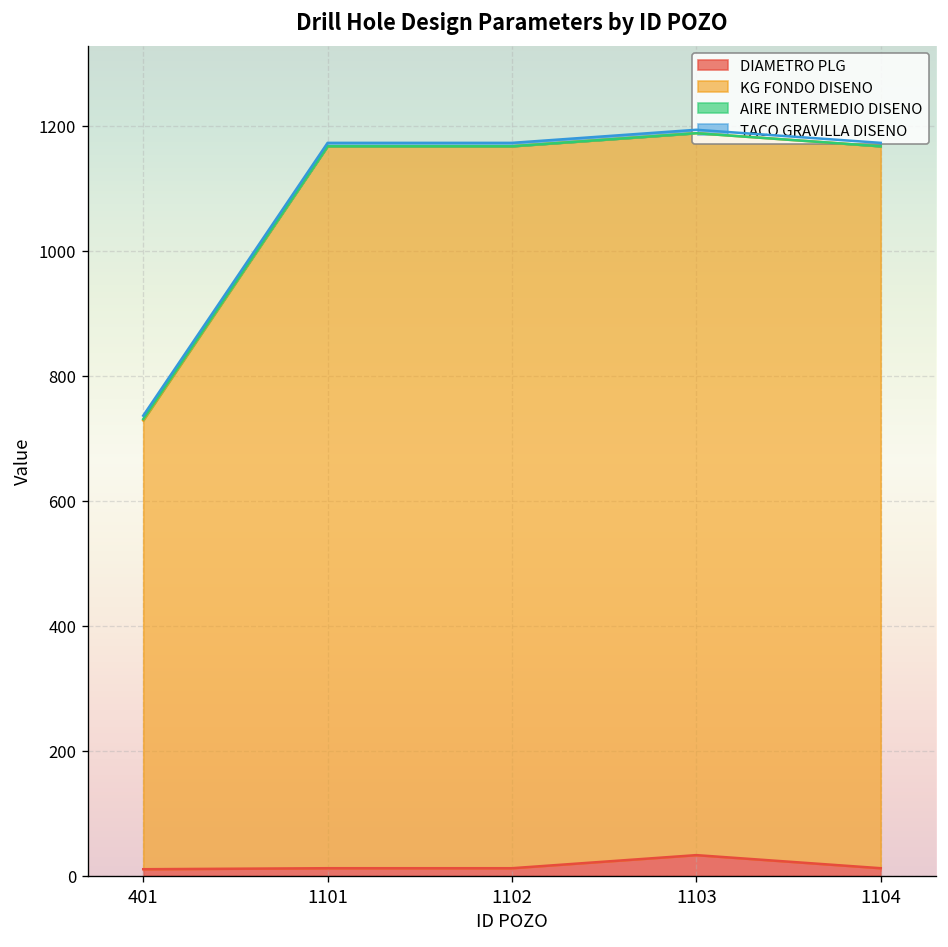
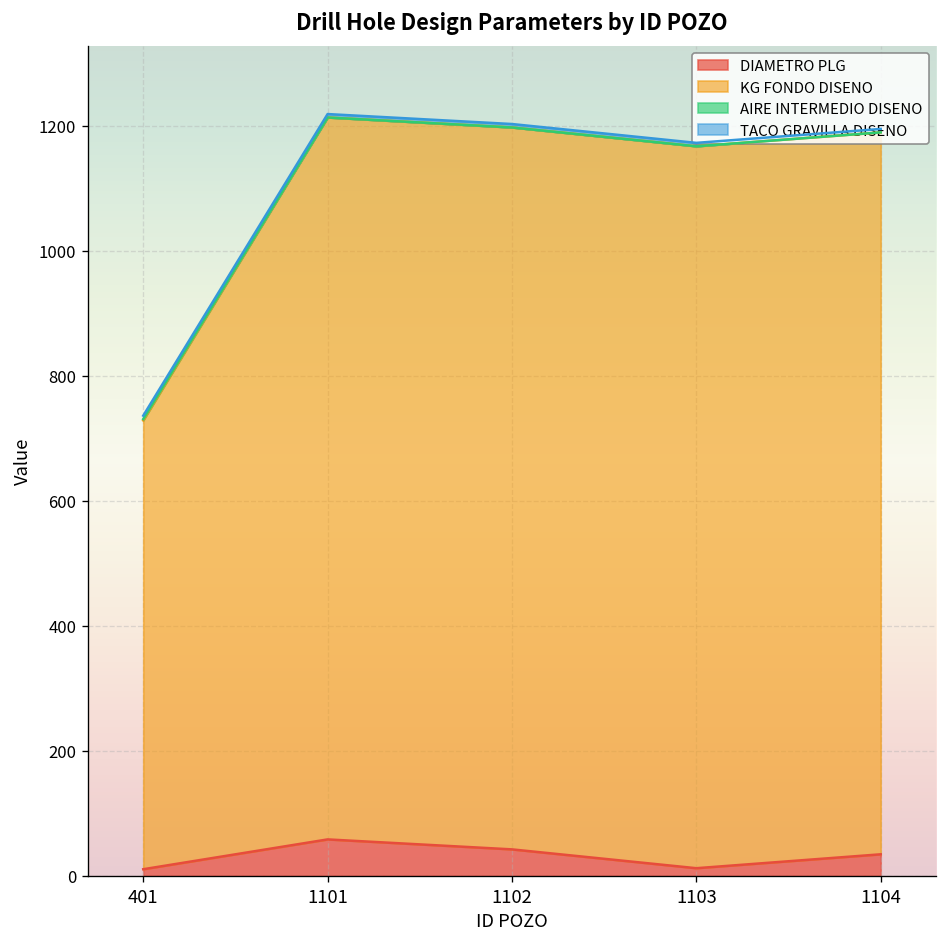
DIAMETRO PLG, 1101: 10 -> 60
DIAMETRO PLG, 1102: 10 -> 40
DIAMETRO PLG, 1103: 30 -> 10
DIAMETRO PLG, 1104: 10 -> 30
